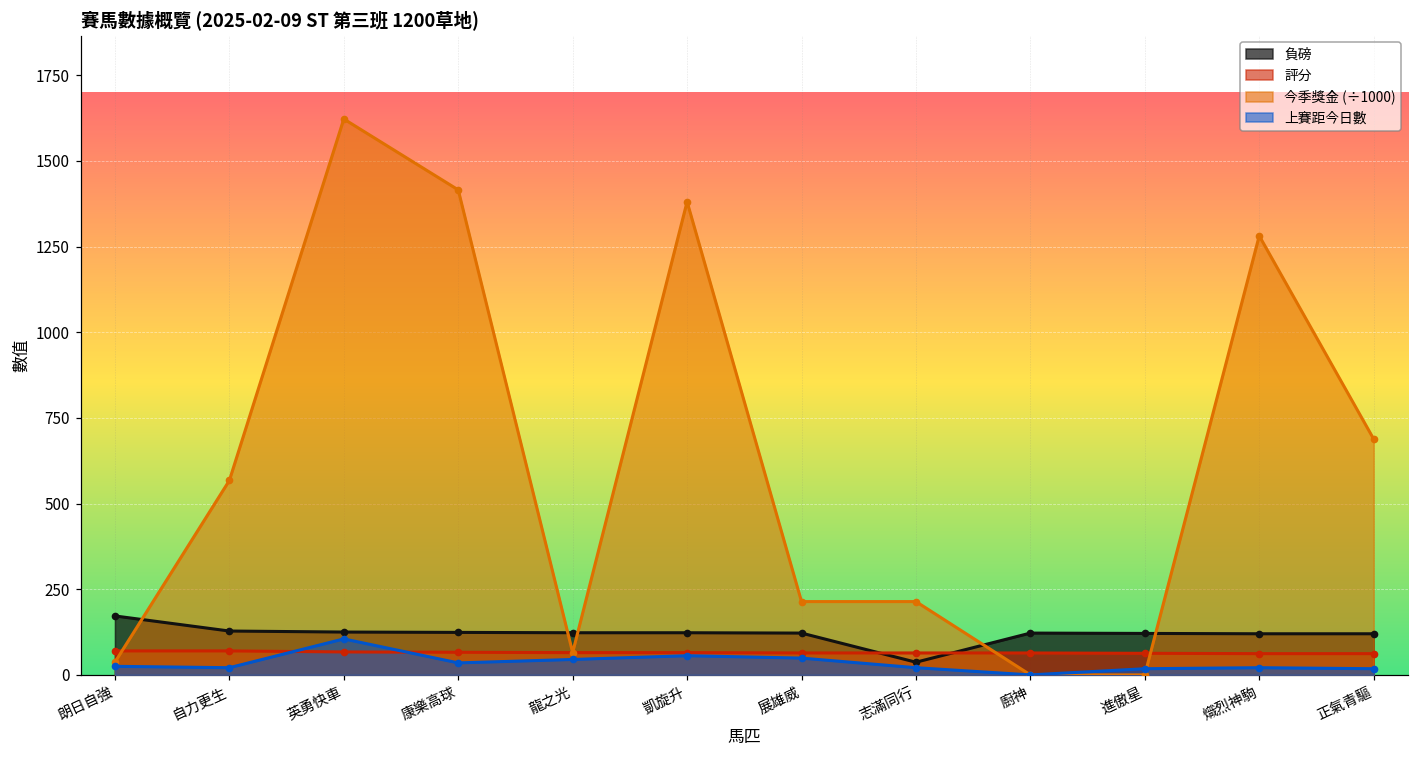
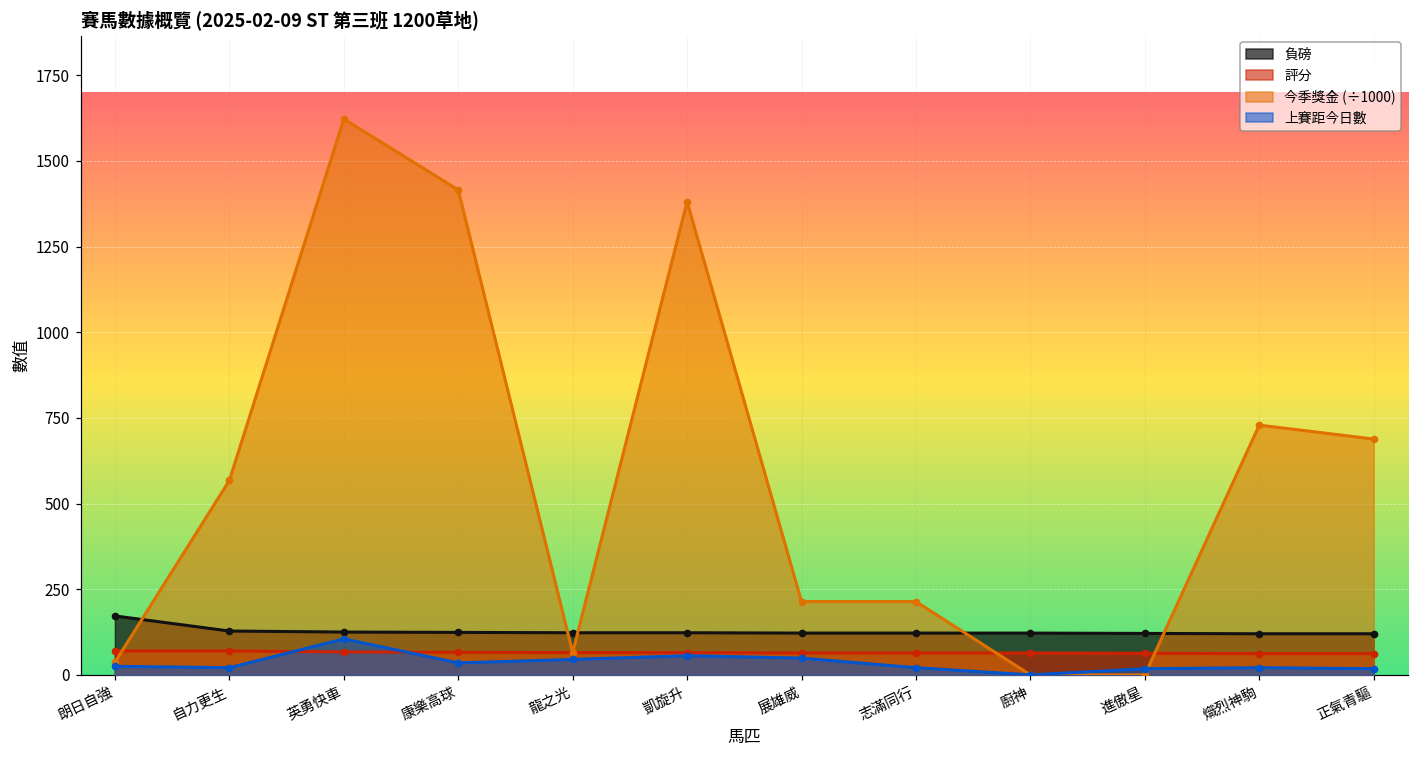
負磅, 志滿同行: 40 -> 120
今季獎金 (÷1000), 熾烈神駒: 1280 -> 730
